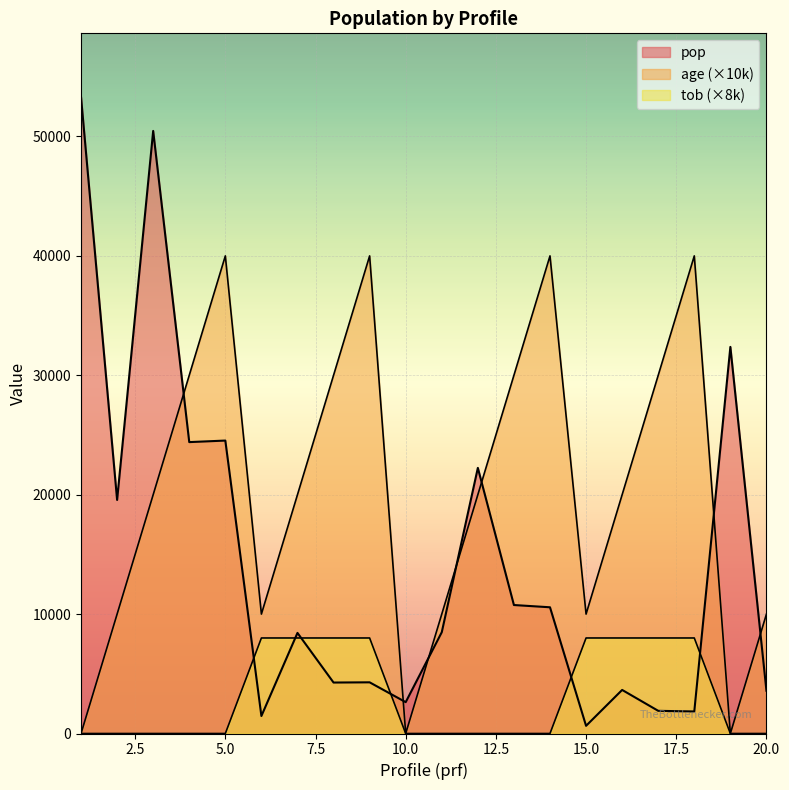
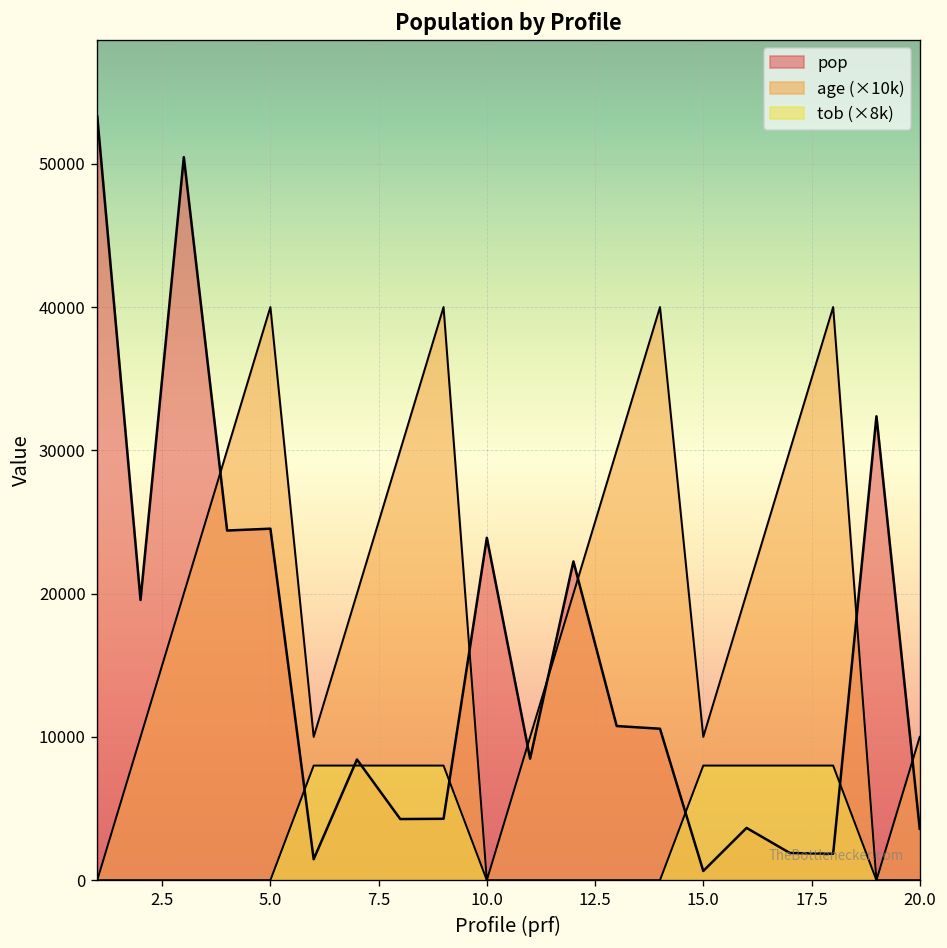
pop, 10.0: 2600 -> 23900
